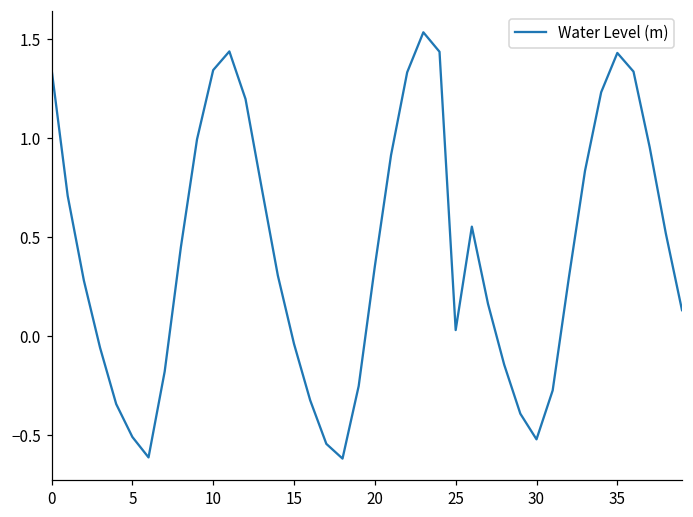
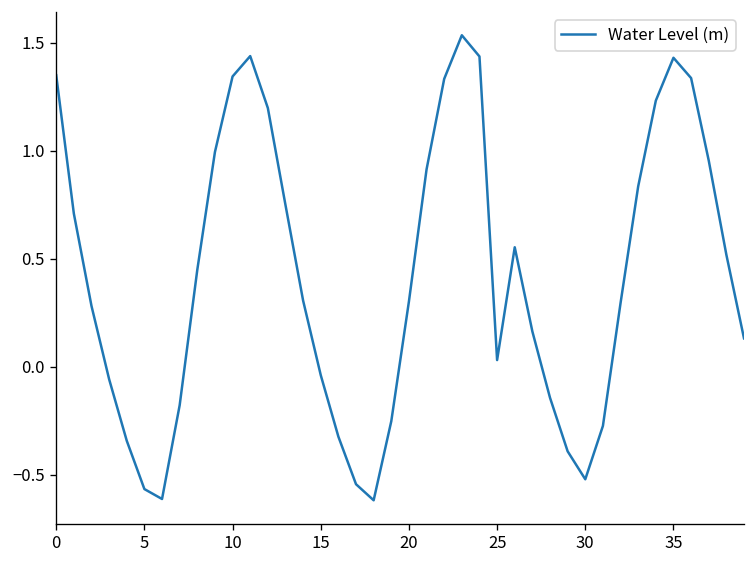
5: -0.51 -> -0.57
20: 0.35 -> 0.30
